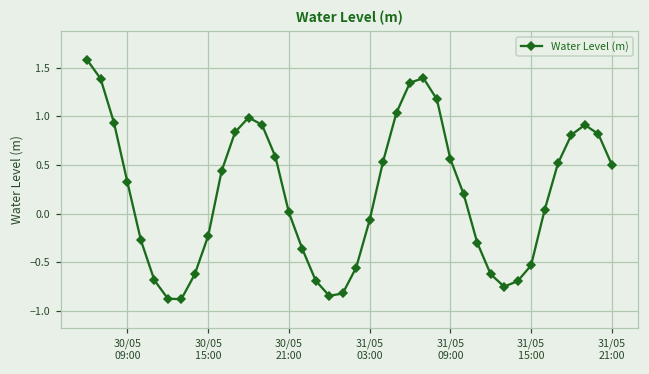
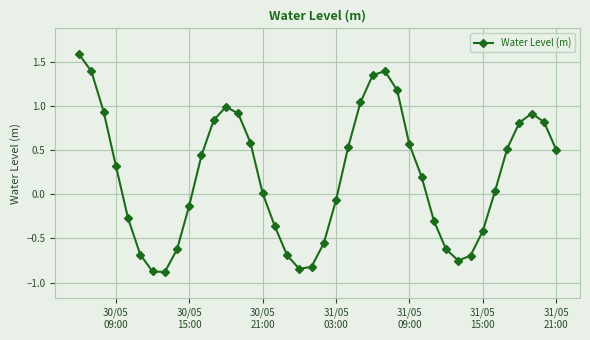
30/05 15:00: -0.2 -> -0.1
31/05 15:00: -0.5 -> -0.4
